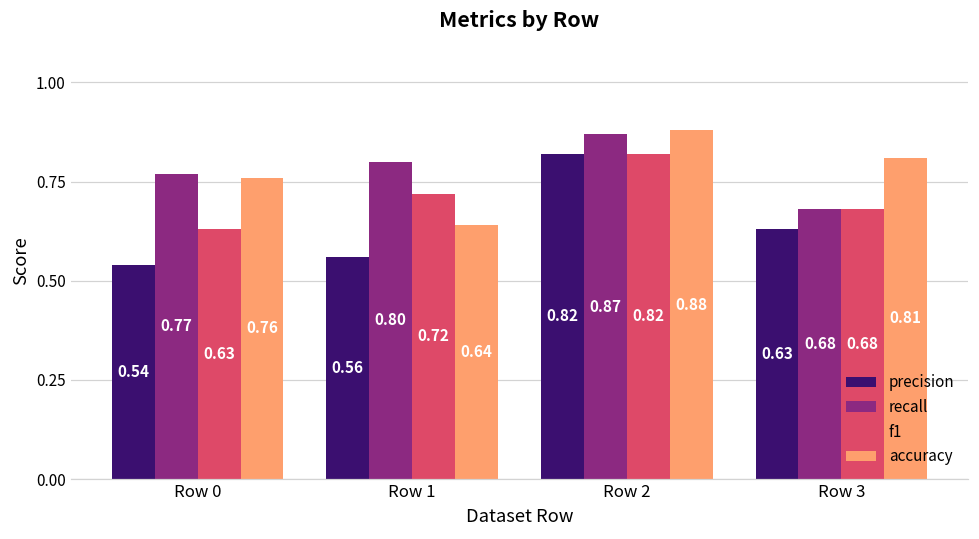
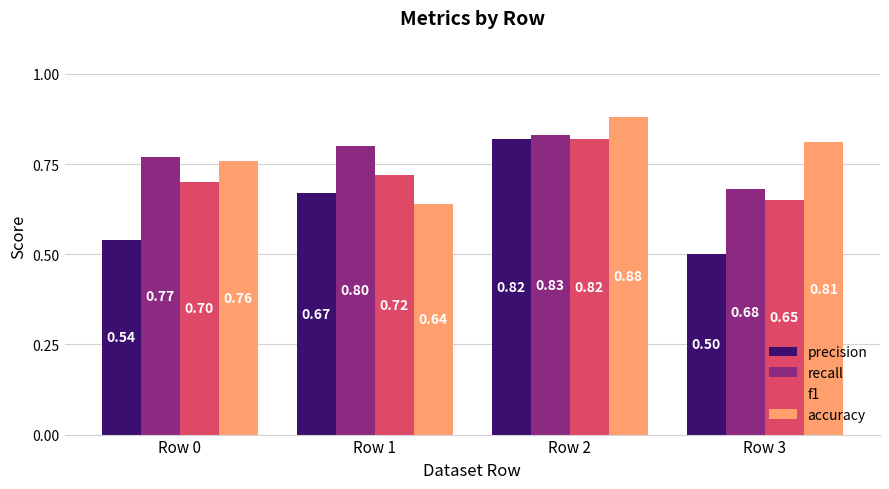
f1, Row 0: 0.63 -> 0.70
precision, Row 1: 0.56 -> 0.67
recall, Row 2: 0.87 -> 0.83
precision, Row 3: 0.63 -> 0.50
f1, Row 3: 0.68 -> 0.65
